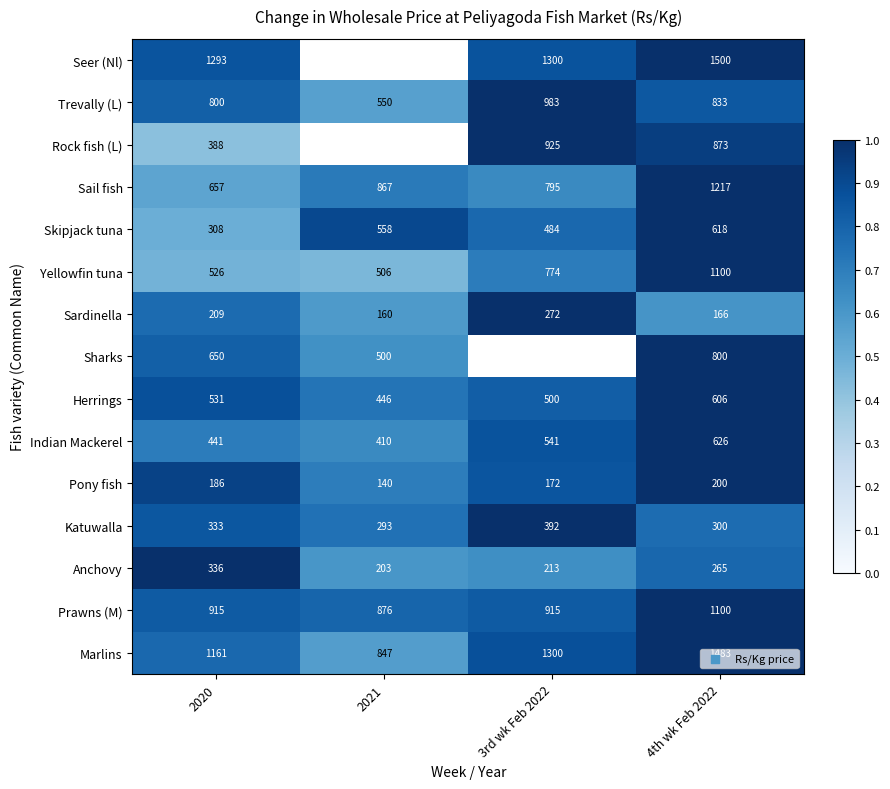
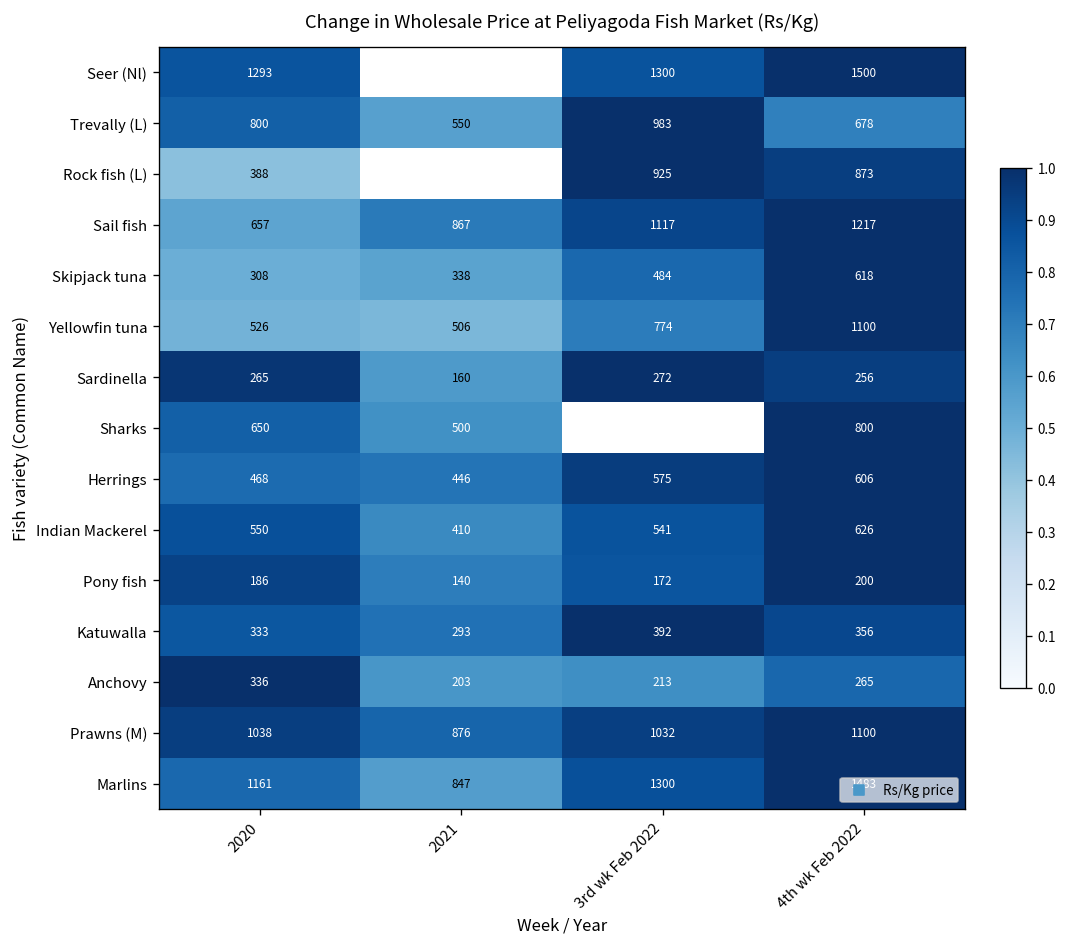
Trevally (L), 4th wk Feb 2022: 833 -> 678
Sail fish, 3rd wk Feb 2022: 795 -> 1117
Skipjack tuna, 2021: 558 -> 338
Sardinella, 2020: 209 -> 265
Sardinella, 4th wk Feb 2022: 166 -> 256
Herrings, 2020: 531 -> 468
Herrings, 3rd wk Feb 2022: 500 -> 575
Indian Mackerel, 2020: 441 -> 550
Katuwalla, 4th wk Feb 2022: 300 -> 356
Prawns (M), 2020: 915 -> 1038
Prawns (M), 3rd wk Feb 2022: 915 -> 1032
